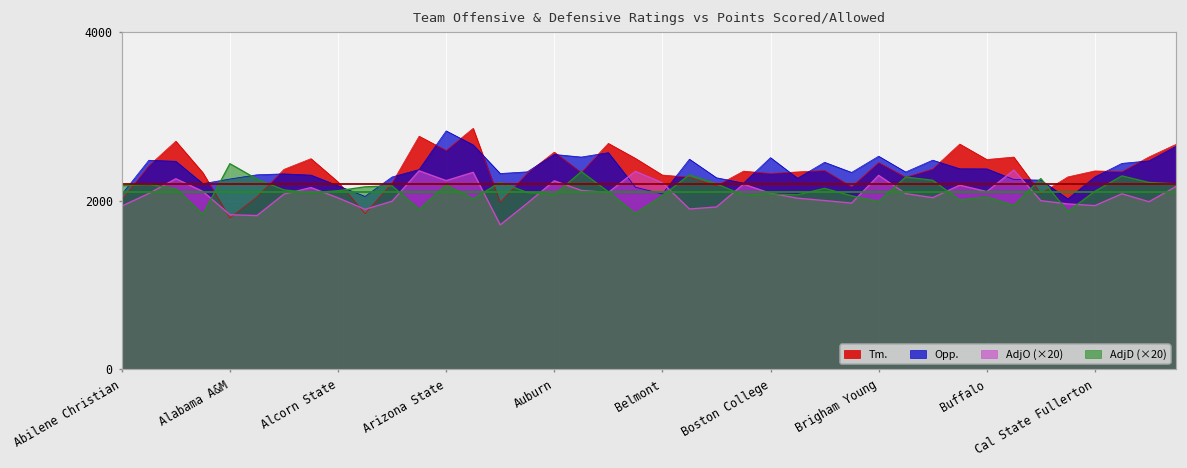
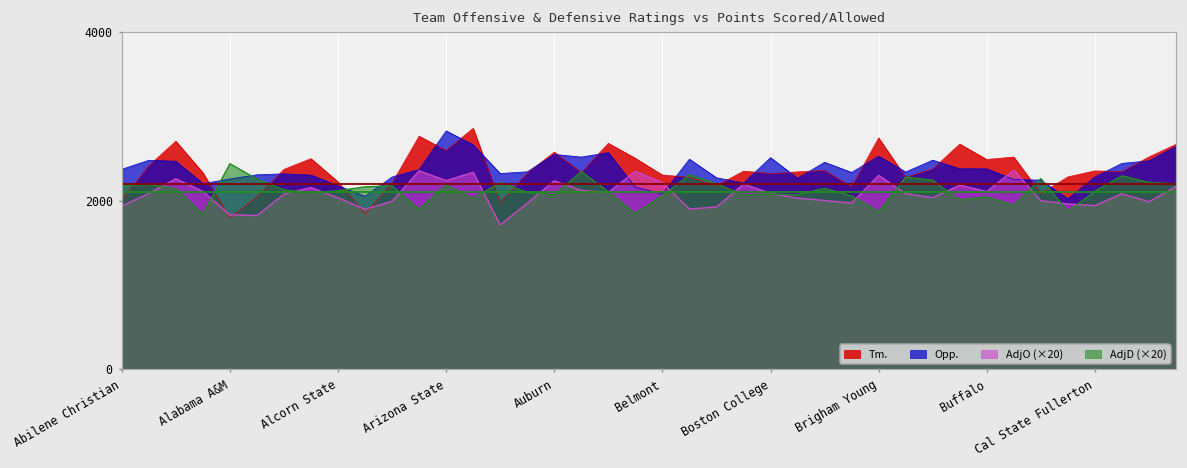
Opp., Abilene Christian: 2100 -> 2400
Tm., Brigham Young: 2400 -> 2700
AdjD (×20), Brigham Young: 2000 -> 1900
